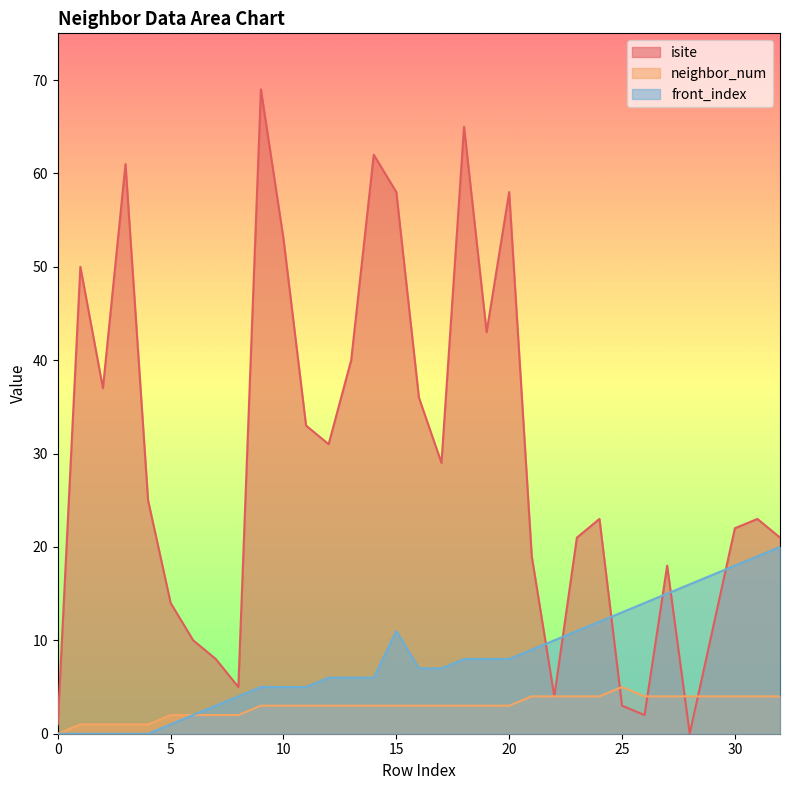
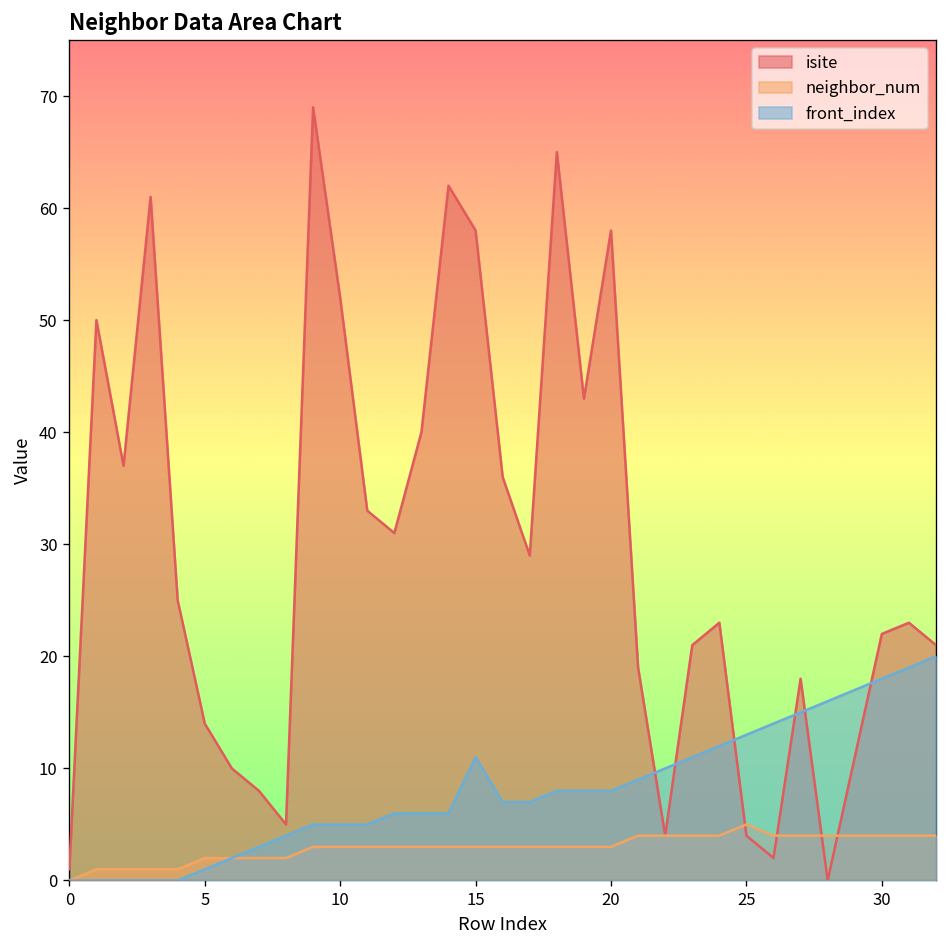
isite, 10: 53 -> 52
isite, 25: 3 -> 4
